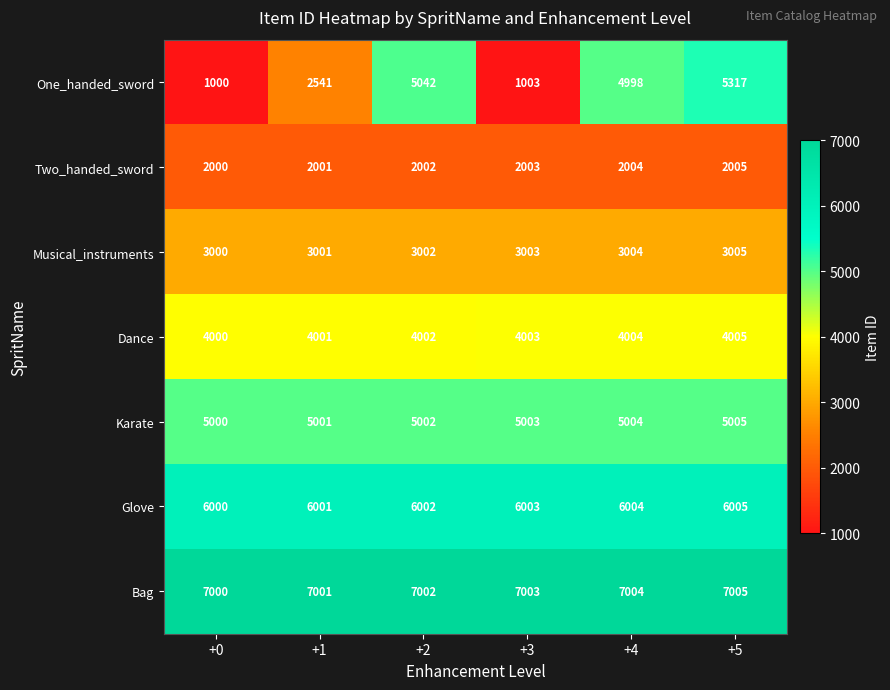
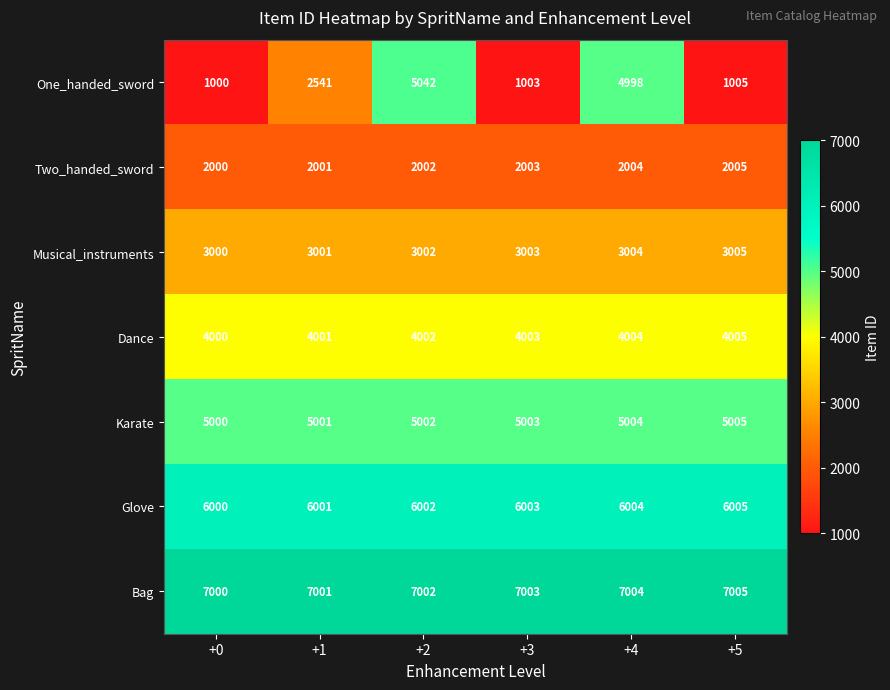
One_handed_sword, +5: 5317 -> 1005
